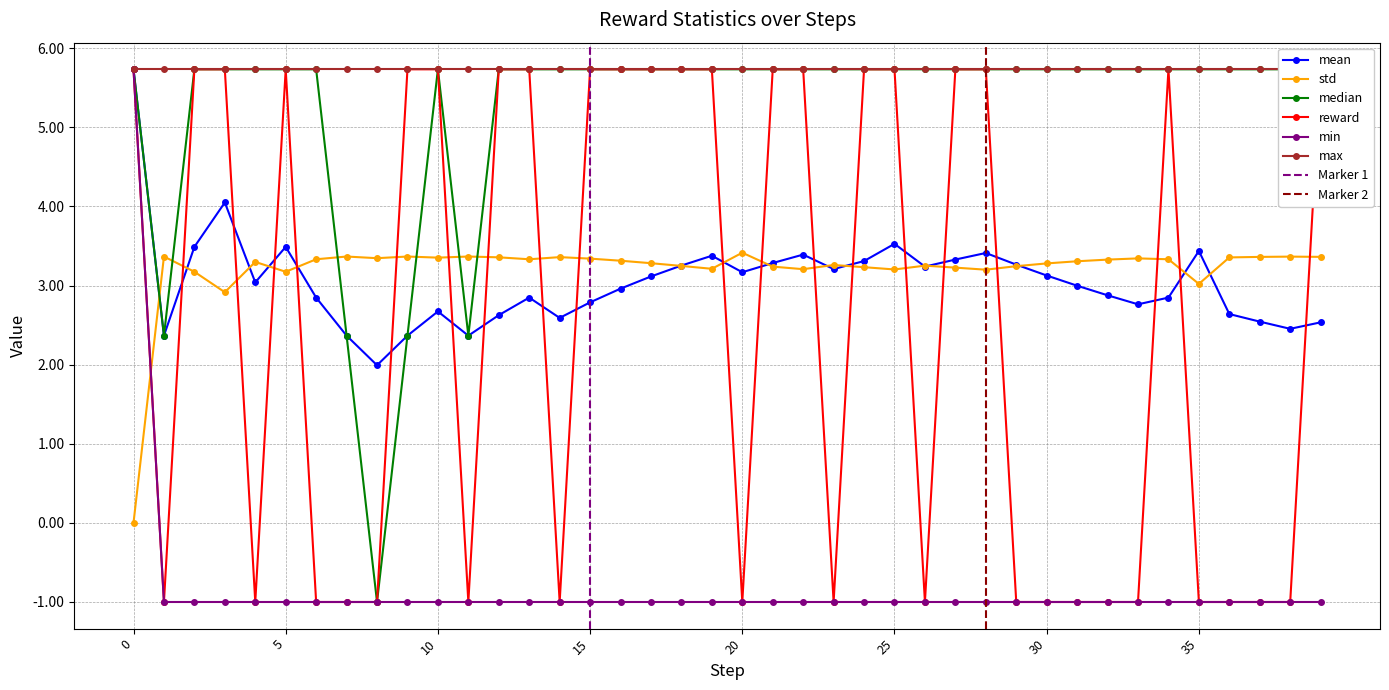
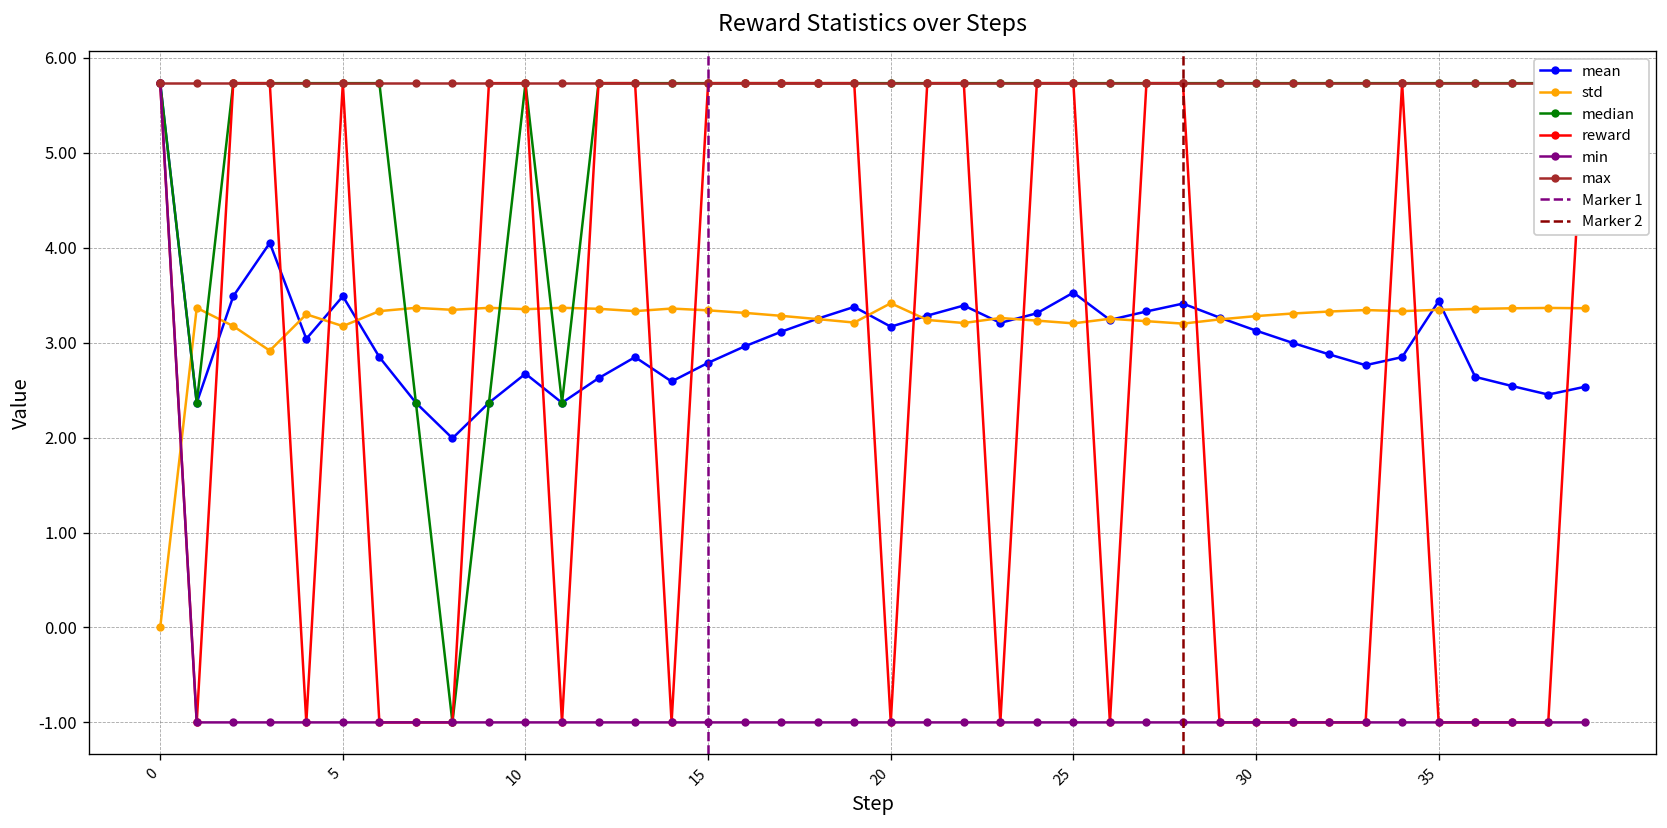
std, 35: 3.0 -> 3.3
